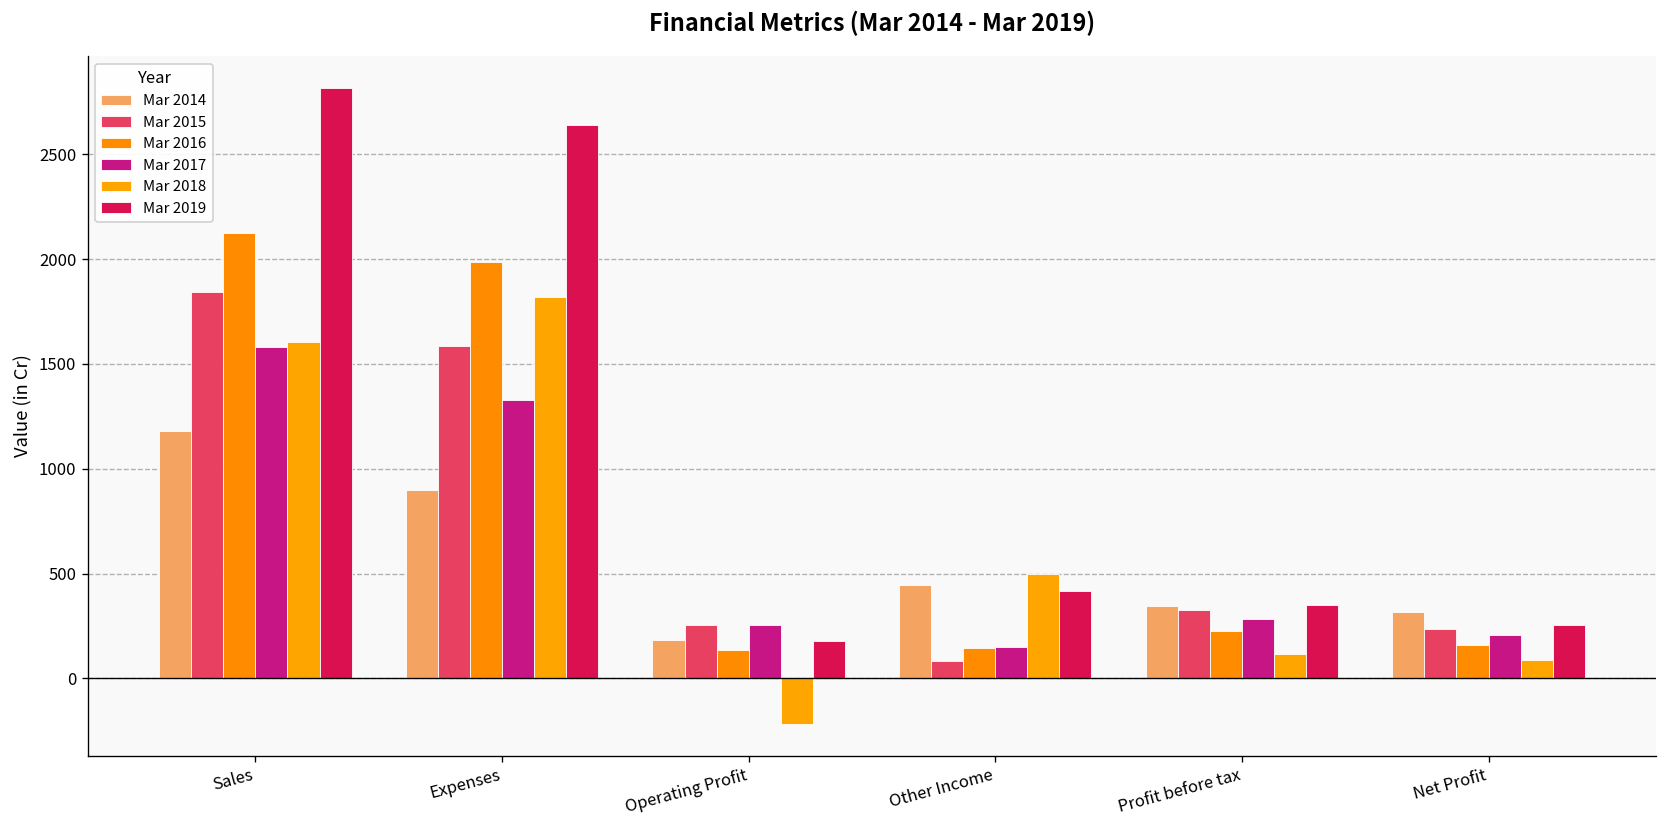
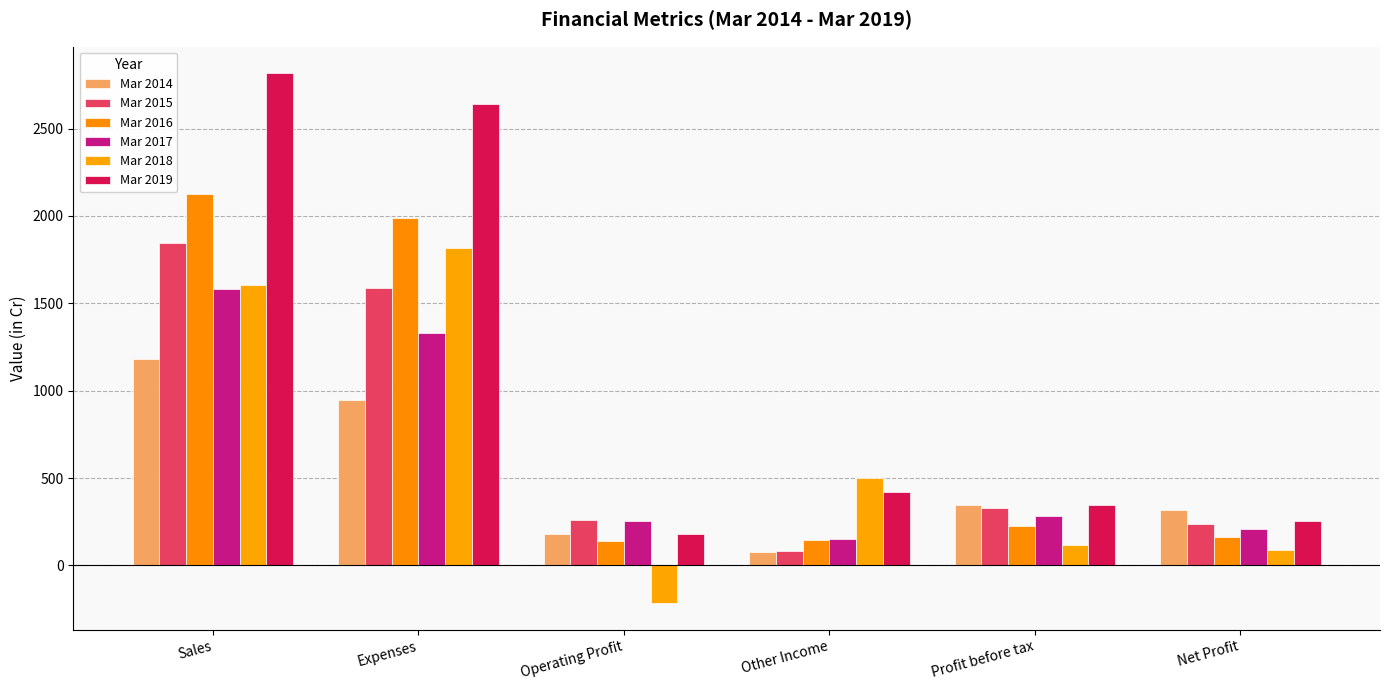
Mar 2014, Expenses: 900 -> 950
Mar 2014, Other Income: 450 -> 80
